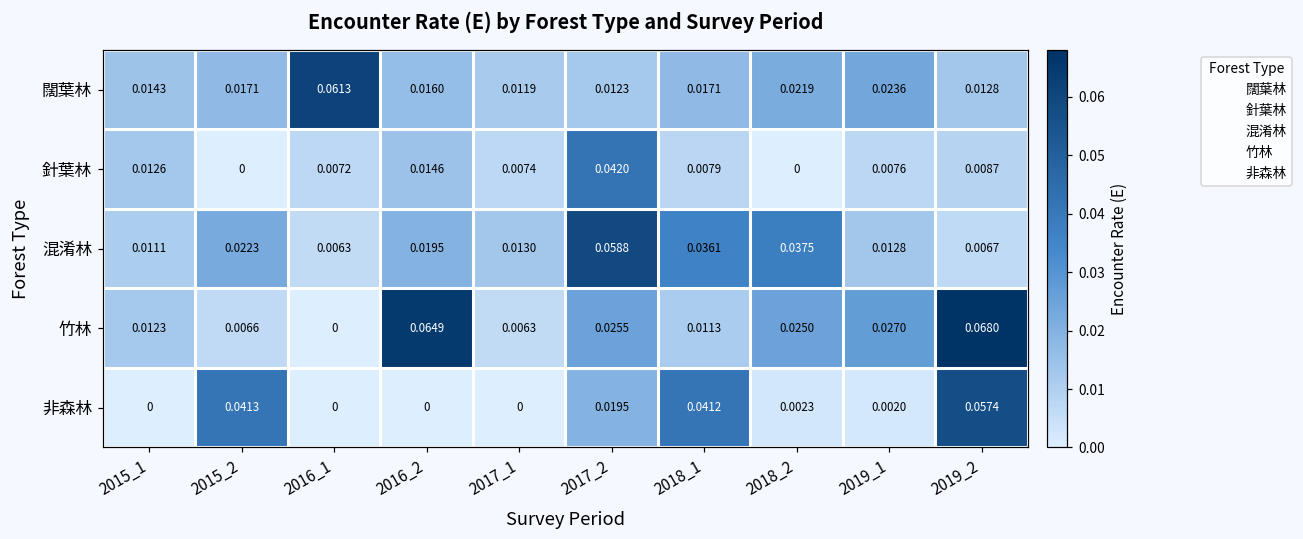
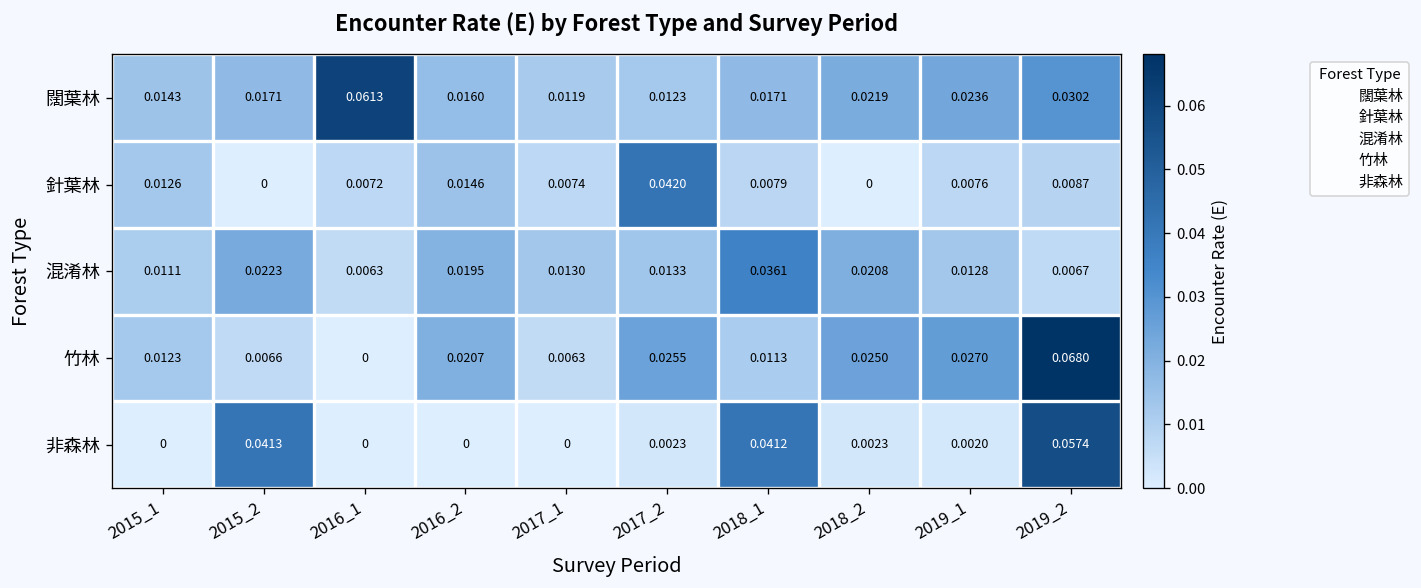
闊葉林, 2019_2: 0.0128 -> 0.0302
混淆林, 2017_2: 0.0588 -> 0.0133
混淆林, 2018_2: 0.0375 -> 0.0208
竹林, 2016_2: 0.0649 -> 0.0207
非森林, 2017_2: 0.0195 -> 0.0023
